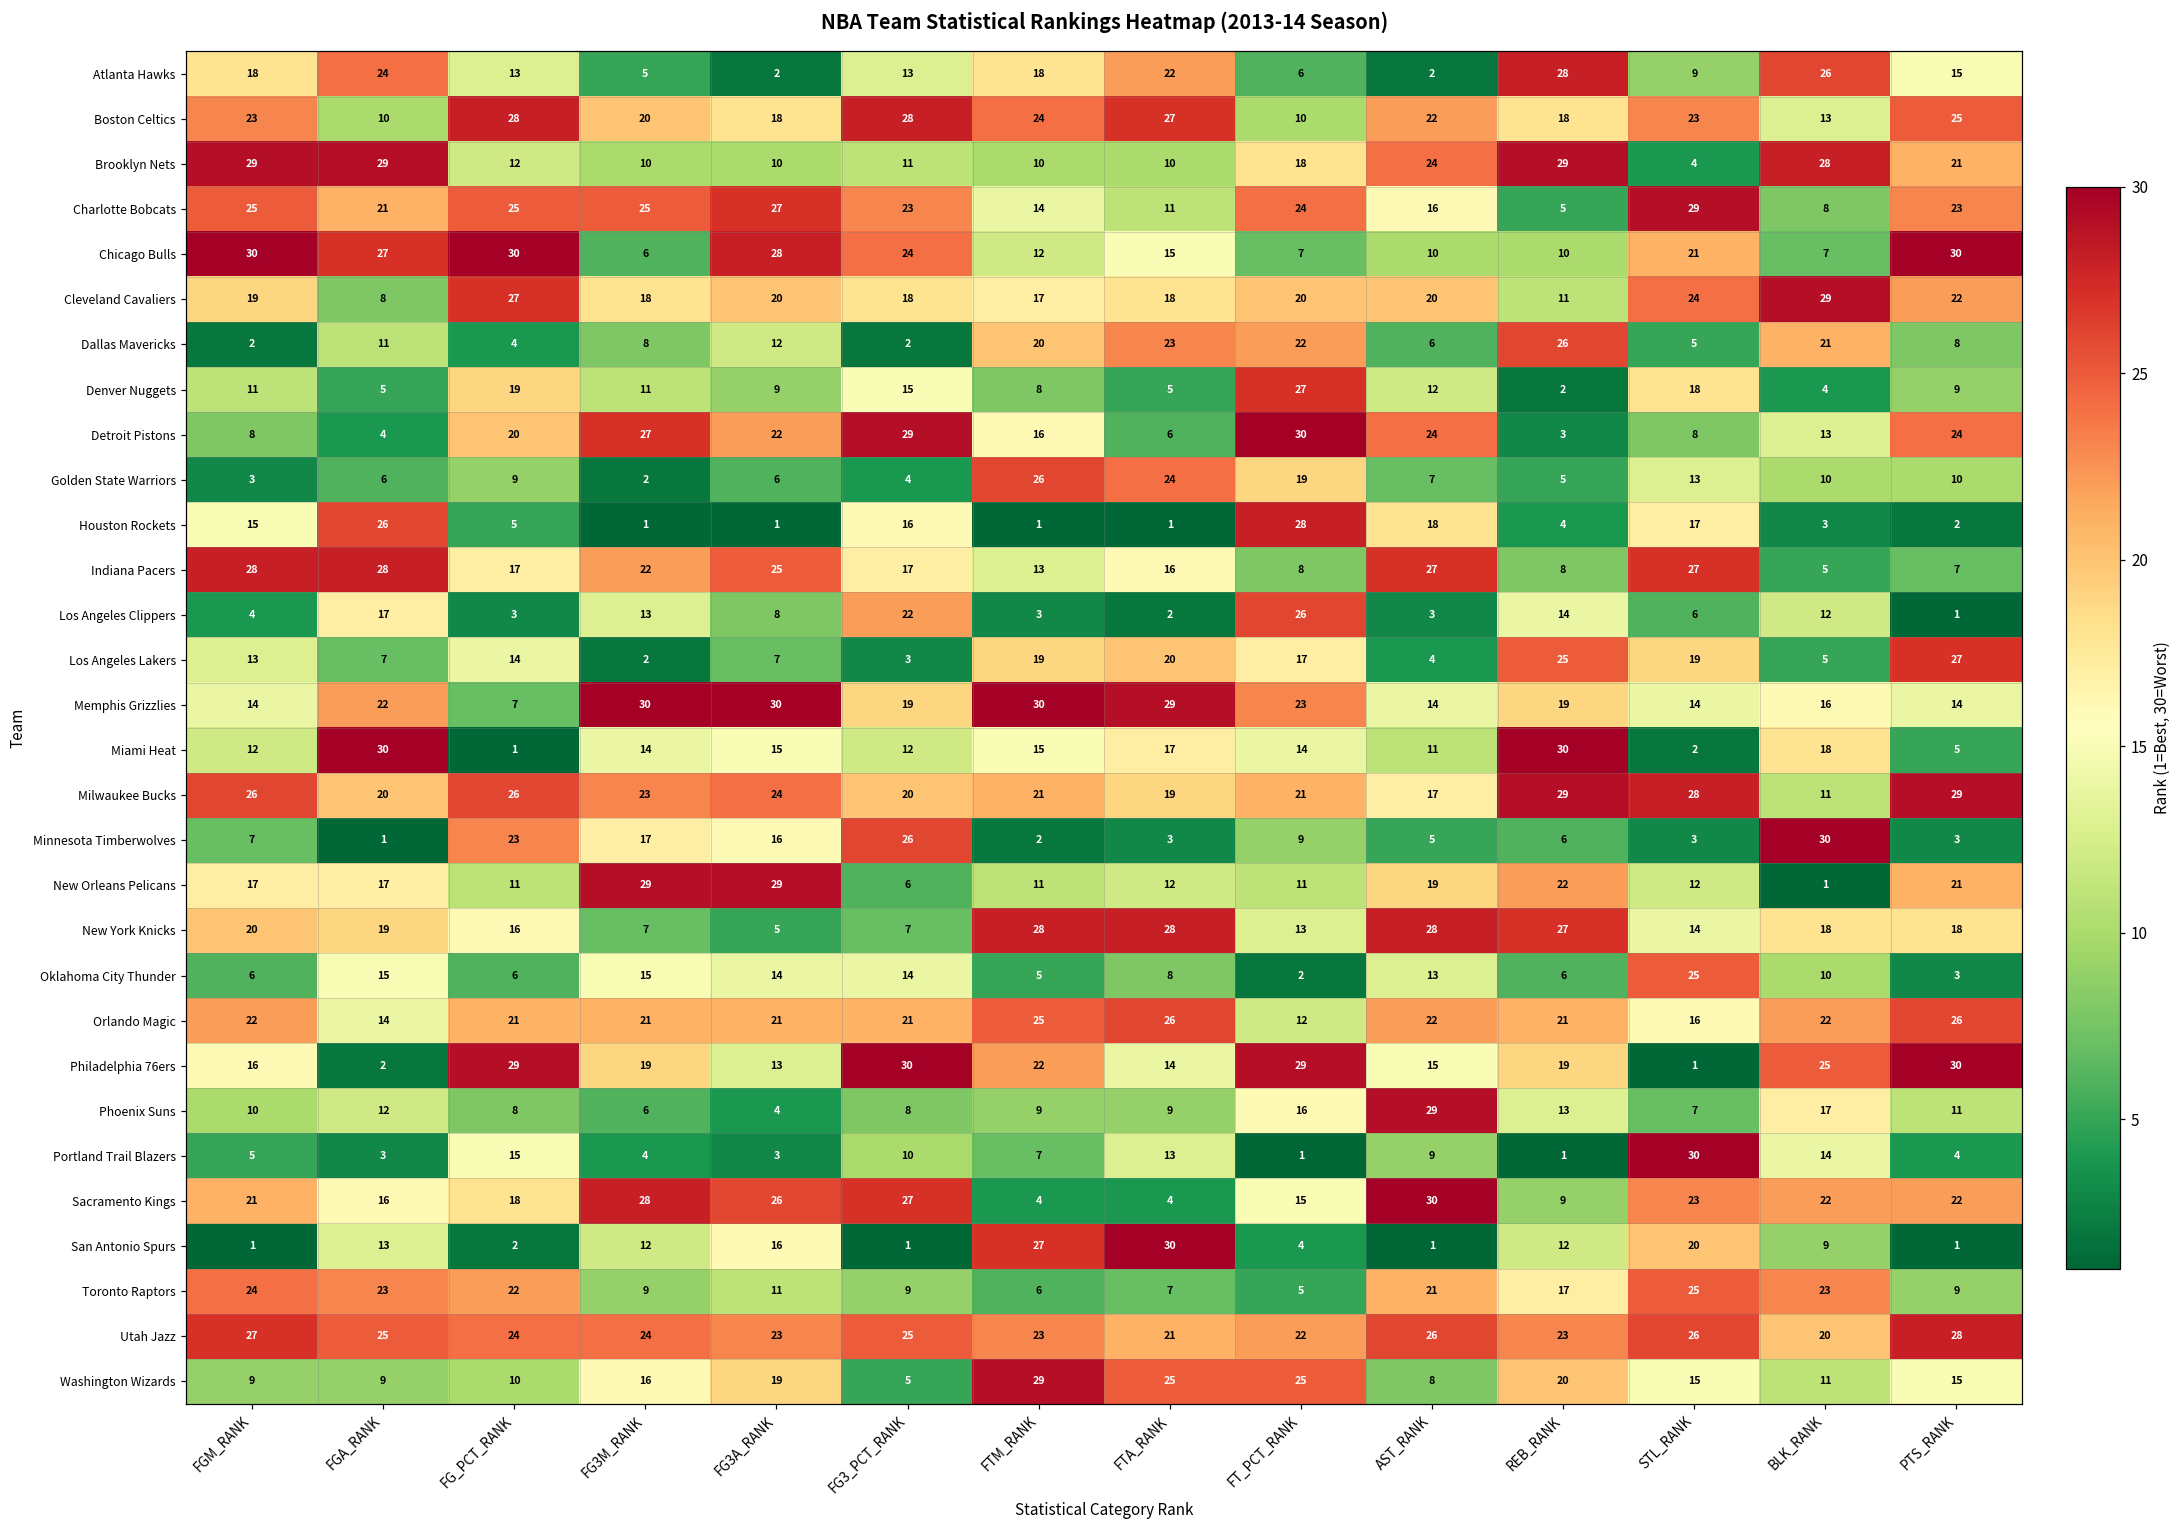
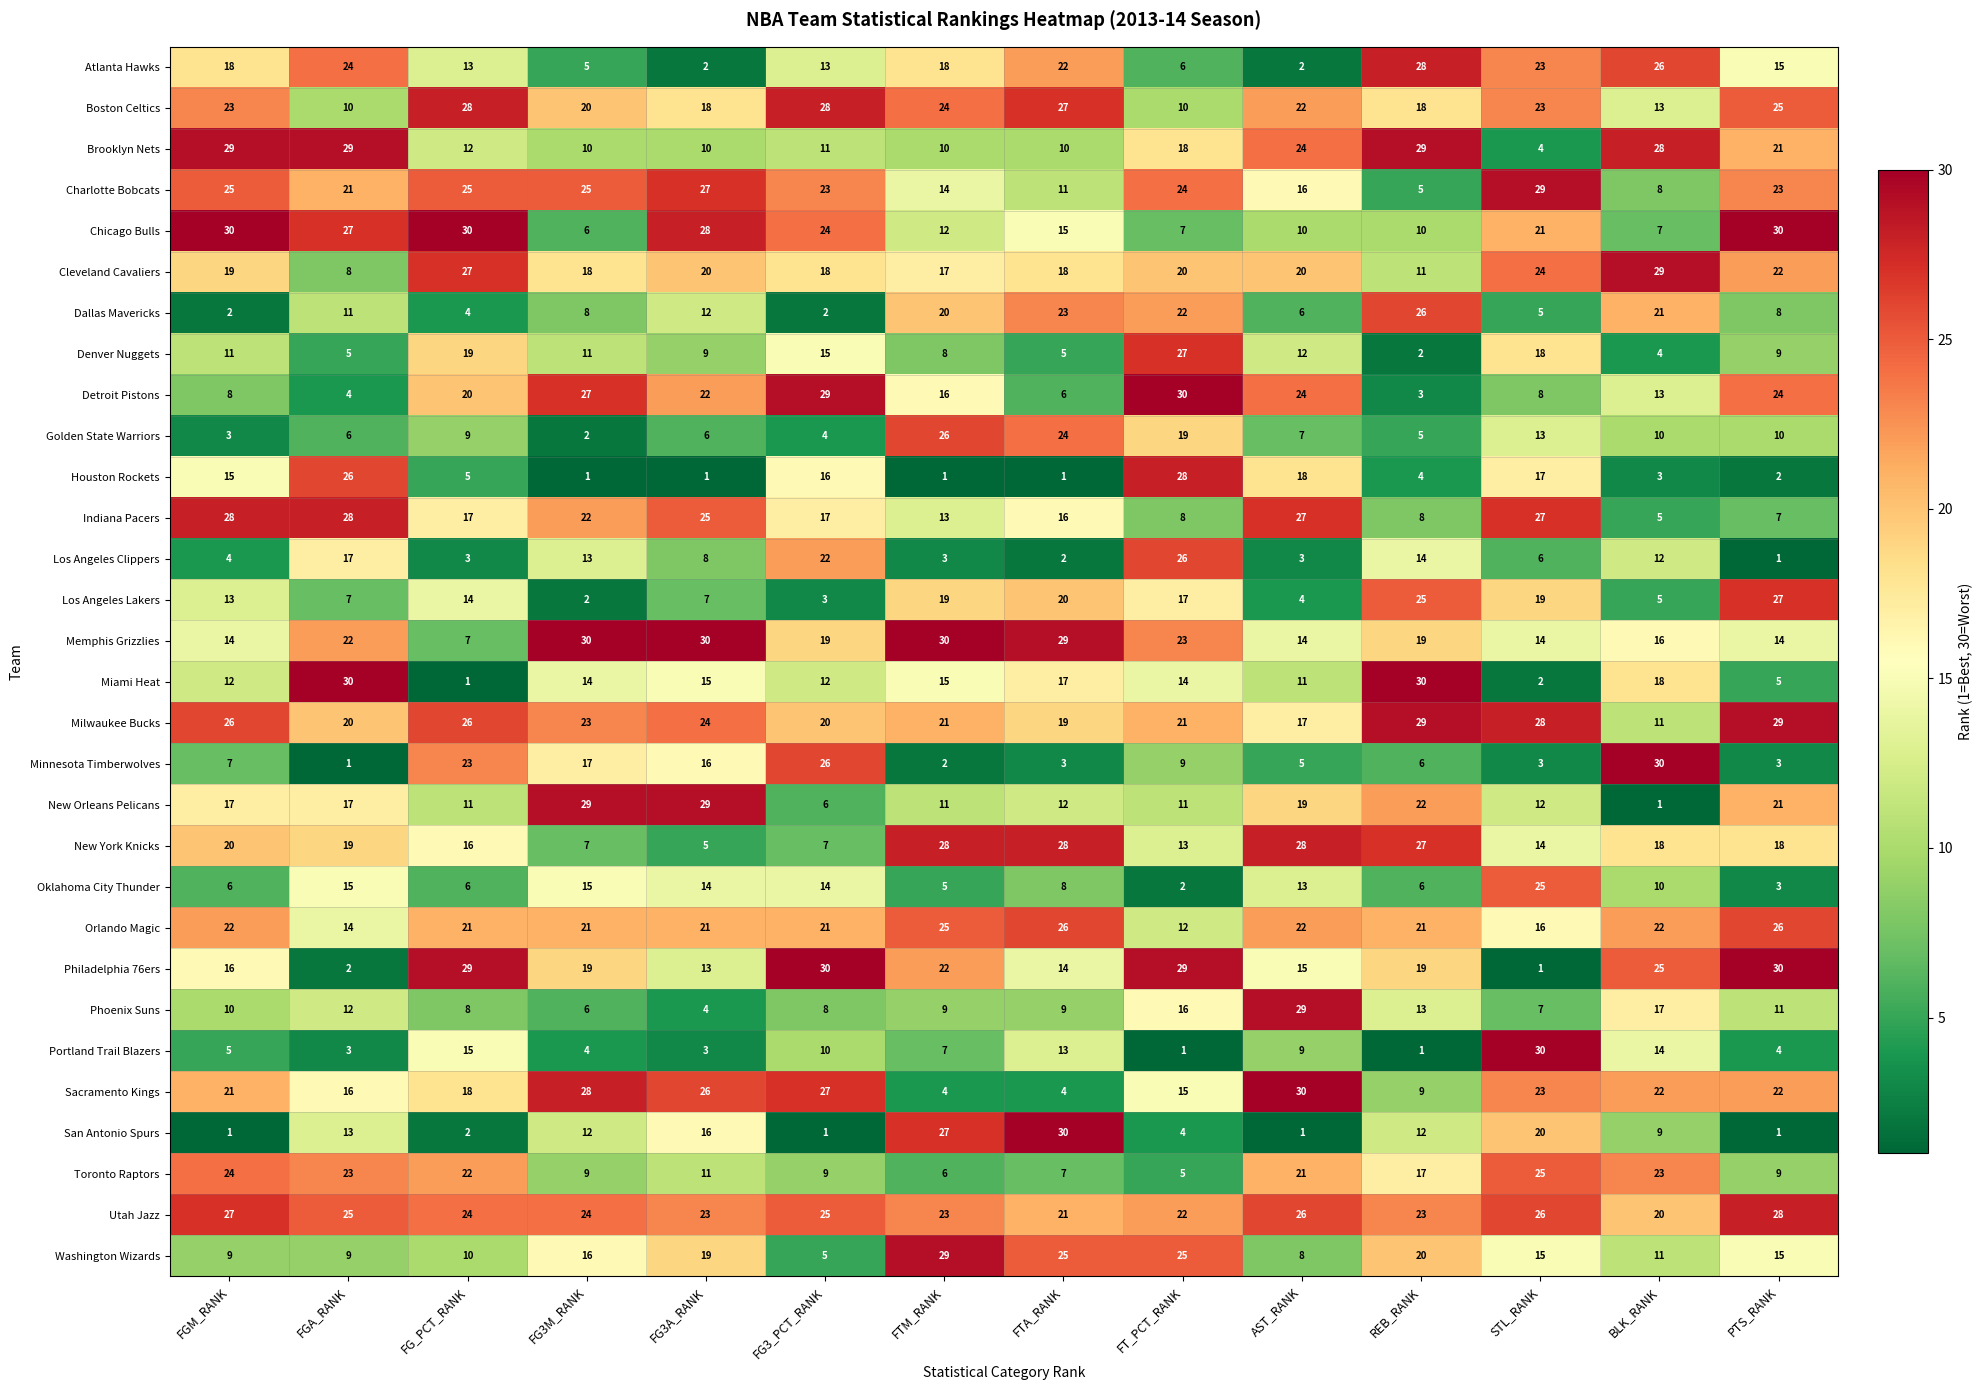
Atlanta Hawks, STL_RANK: 9 -> 23
